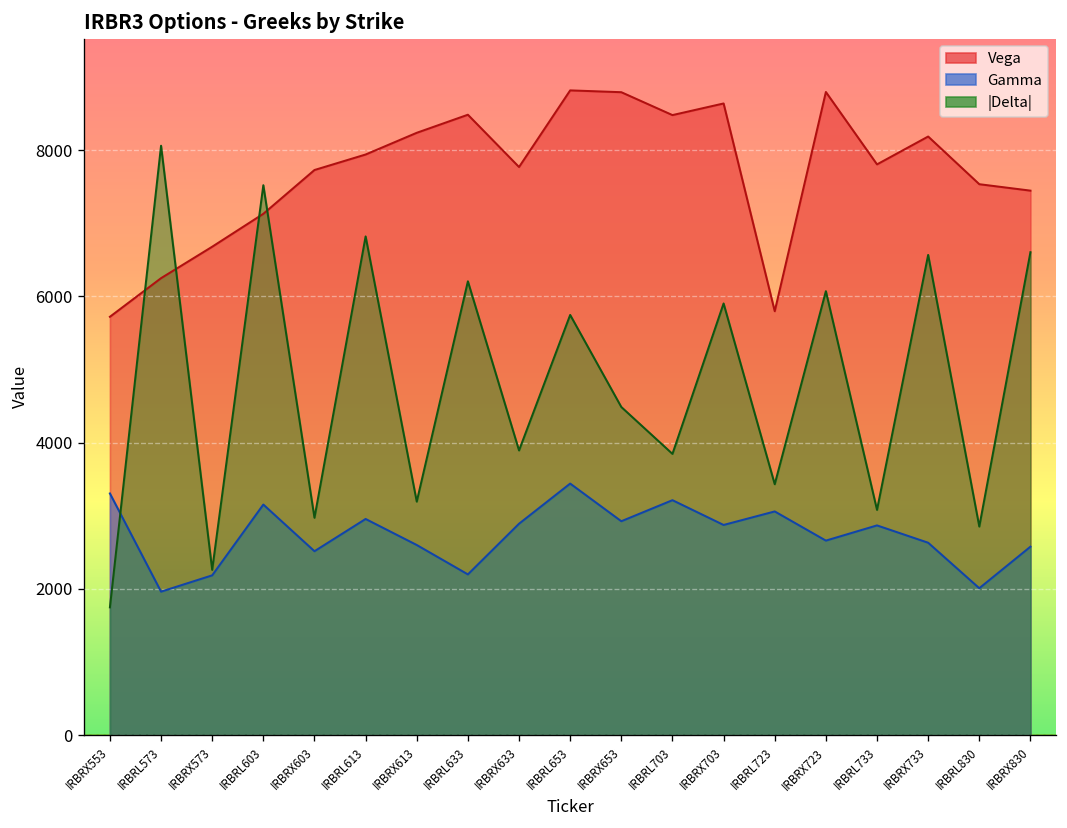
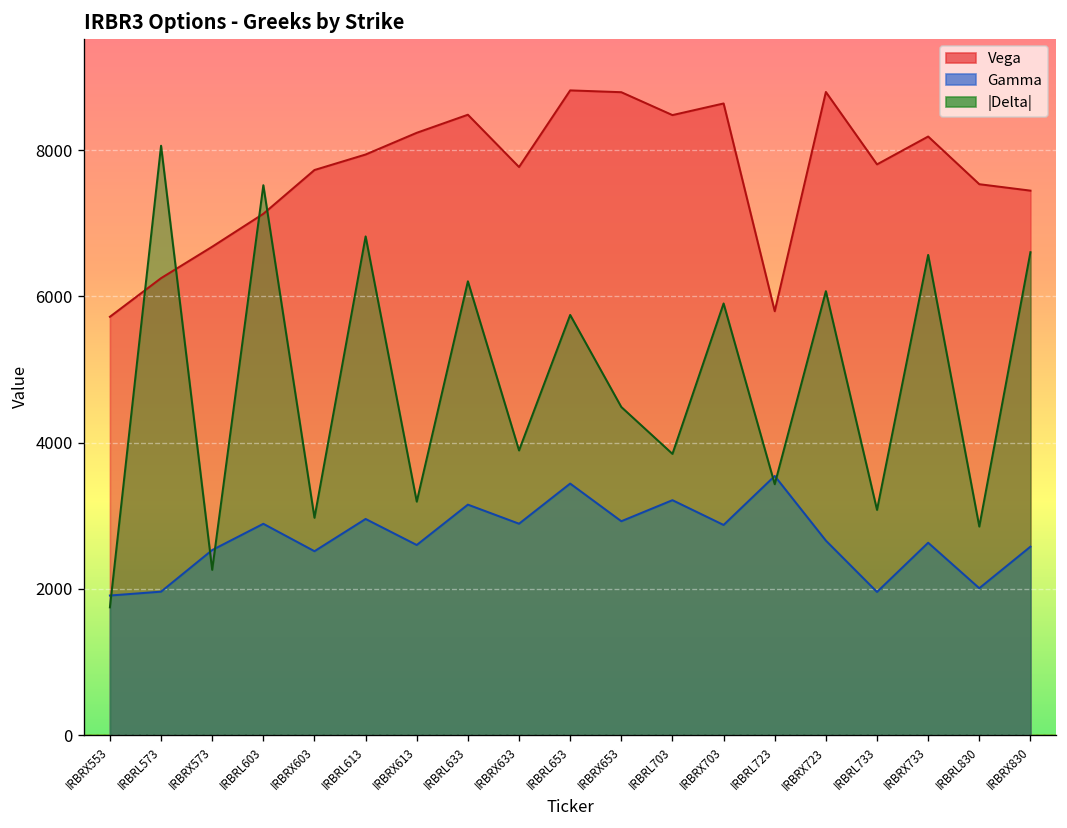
Gamma, IRBRX553: 3300 -> 1900
Gamma, IRBRX573: 2200 -> 2500
Gamma, IRBRL603: 3200 -> 2900
Gamma, IRBRL633: 2200 -> 3200
Gamma, IRBRL723: 3100 -> 3500
Gamma, IRBRL733: 2900 -> 2000
